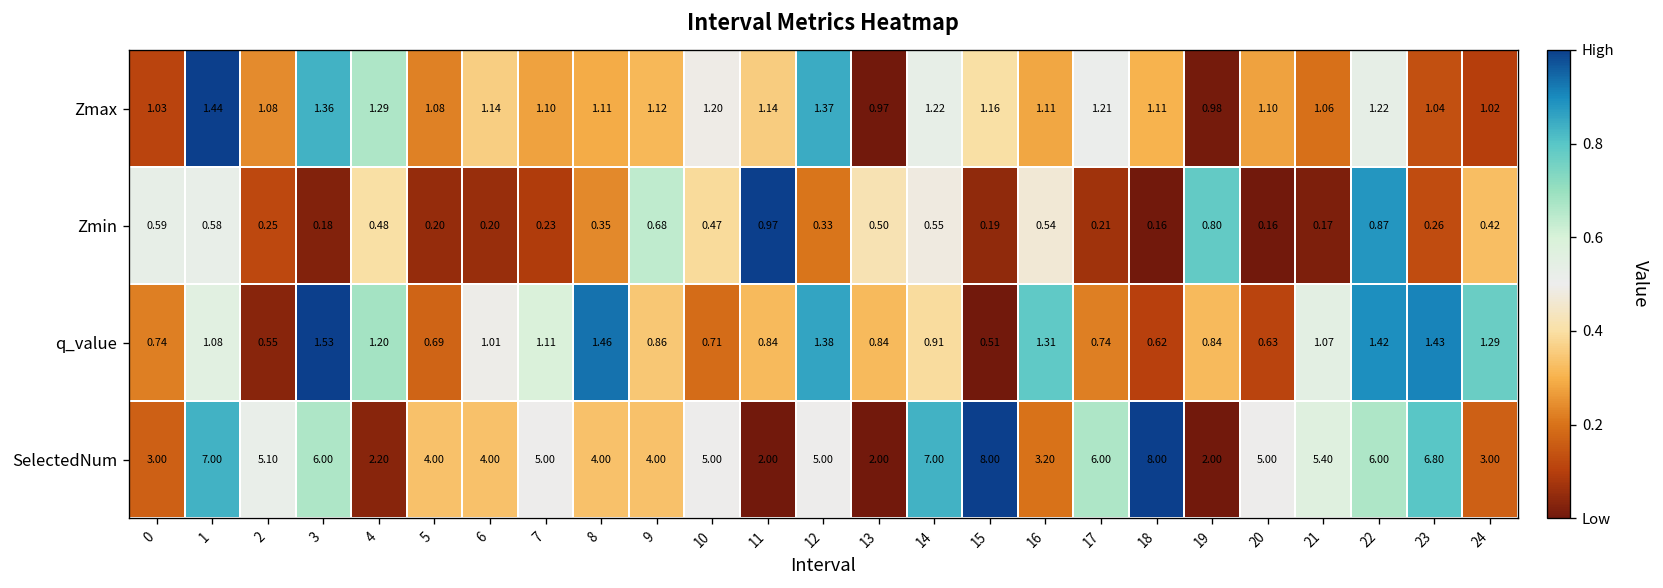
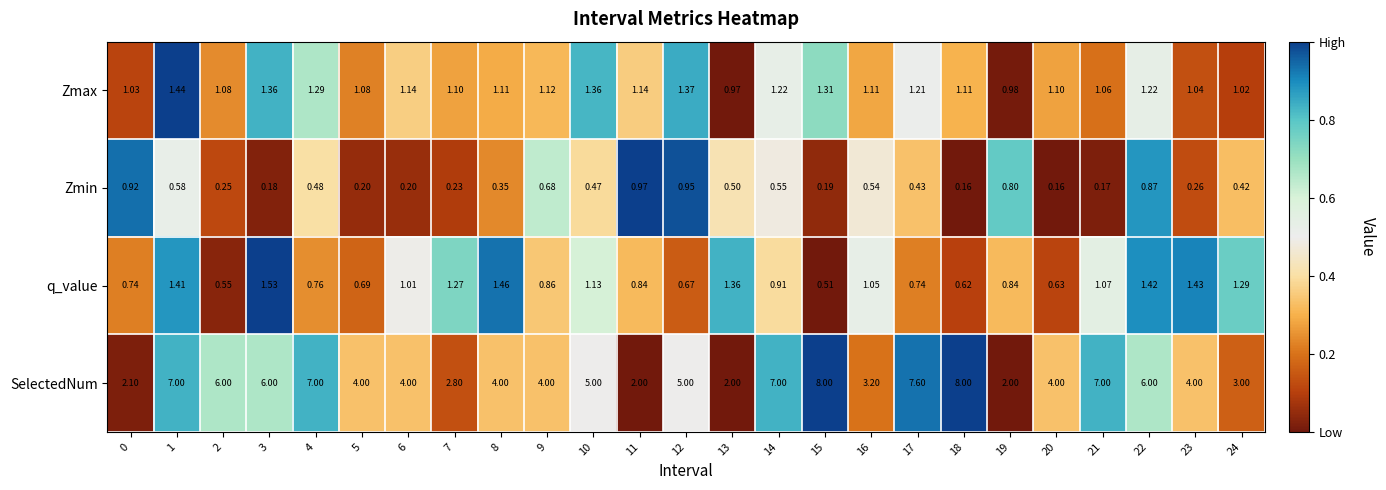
Zmax, 10: 1.20 -> 1.36
Zmax, 15: 1.16 -> 1.31
Zmin, 0: 0.59 -> 0.92
Zmin, 12: 0.33 -> 0.95
Zmin, 17: 0.21 -> 0.43
q_value, 1: 1.08 -> 1.41
q_value, 4: 1.20 -> 0.76
q_value, 7: 1.11 -> 1.27
q_value, 10: 0.71 -> 1.13
q_value, 12: 1.38 -> 0.67
q_value, 13: 0.84 -> 1.36
q_value, 16: 1.31 -> 1.05
SelectedNum, 0: 3.00 -> 2.10
SelectedNum, 2: 5.10 -> 6.00
SelectedNum, 4: 2.20 -> 7.00
SelectedNum, 7: 5.00 -> 2.80
SelectedNum, 17: 6.00 -> 7.60
SelectedNum, 20: 5.00 -> 4.00
SelectedNum, 21: 5.40 -> 7.00
SelectedNum, 23: 6.80 -> 4.00
